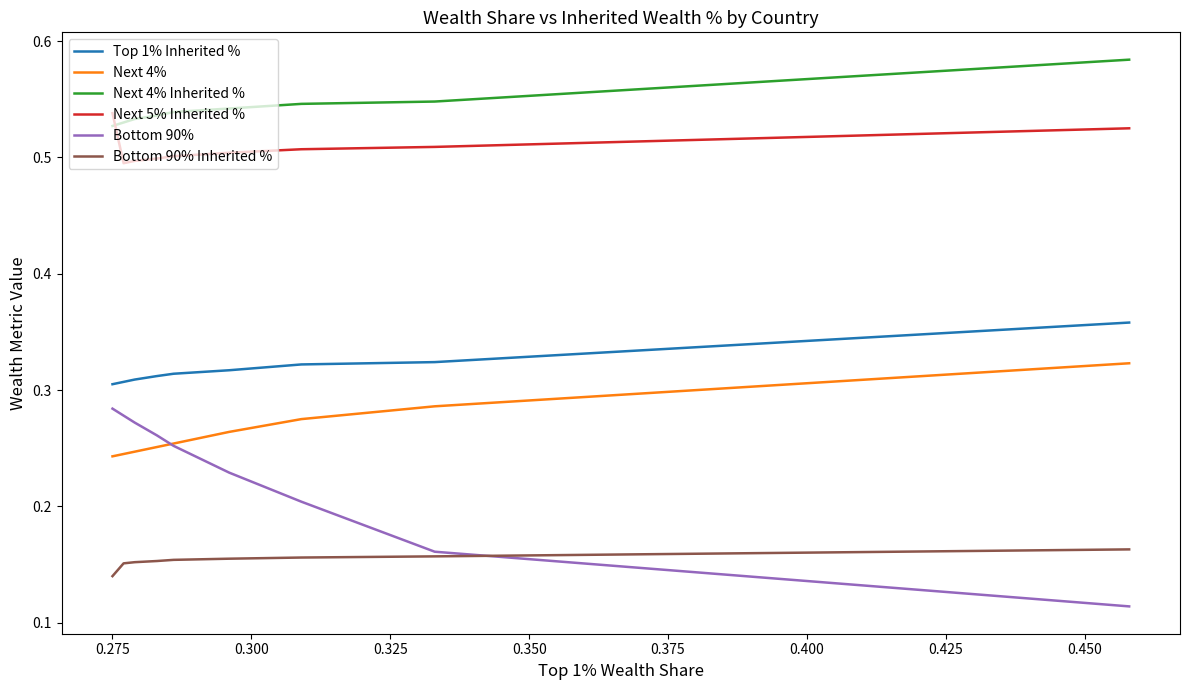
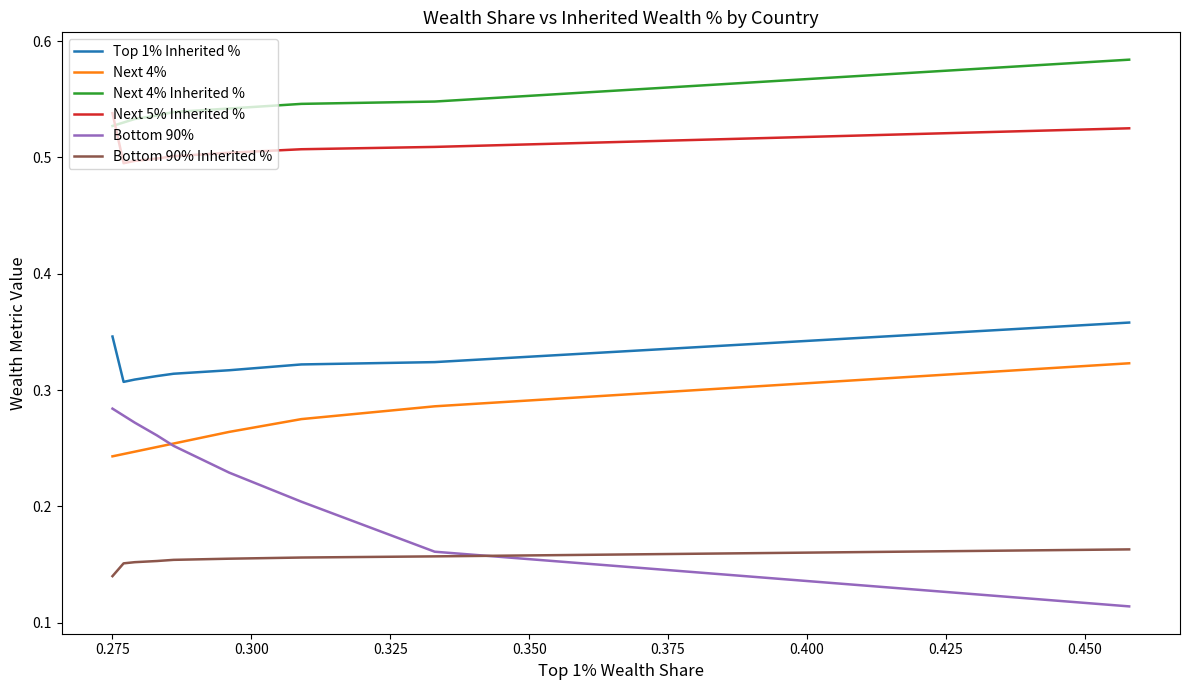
Top 1% Inherited %, 0.275: 0.305 -> 0.346
